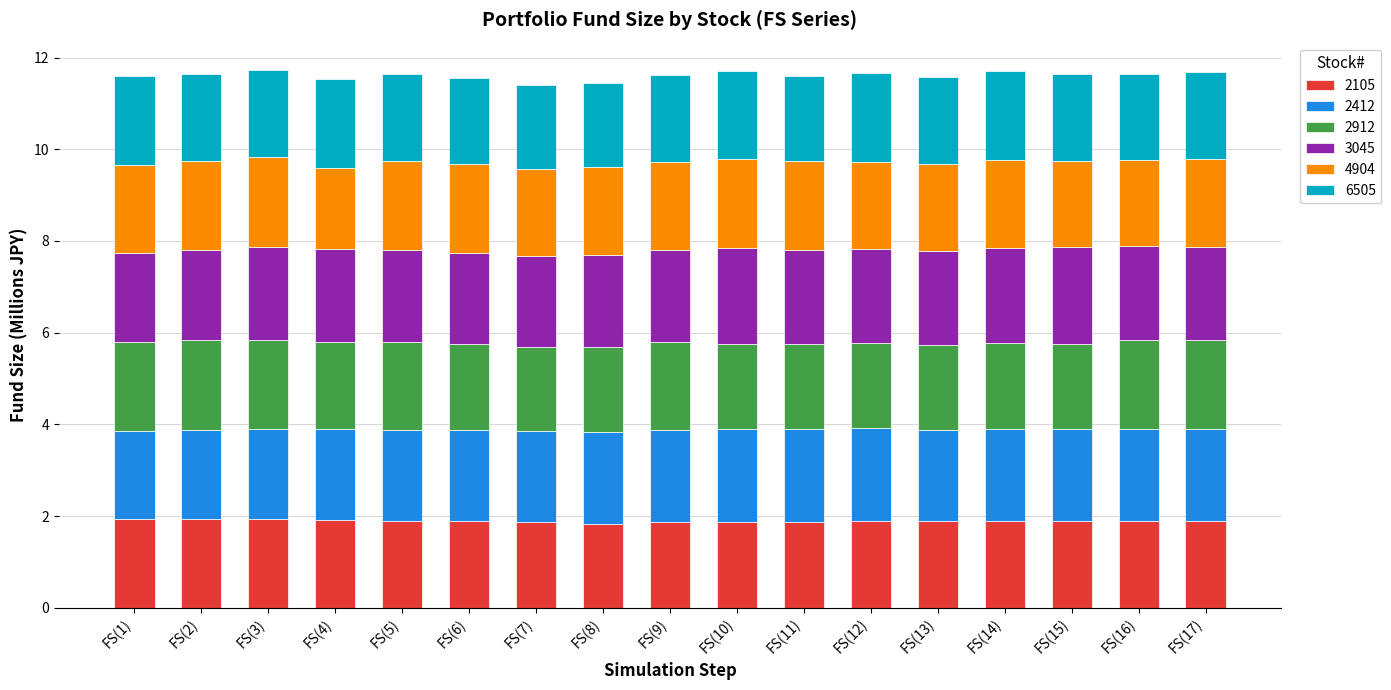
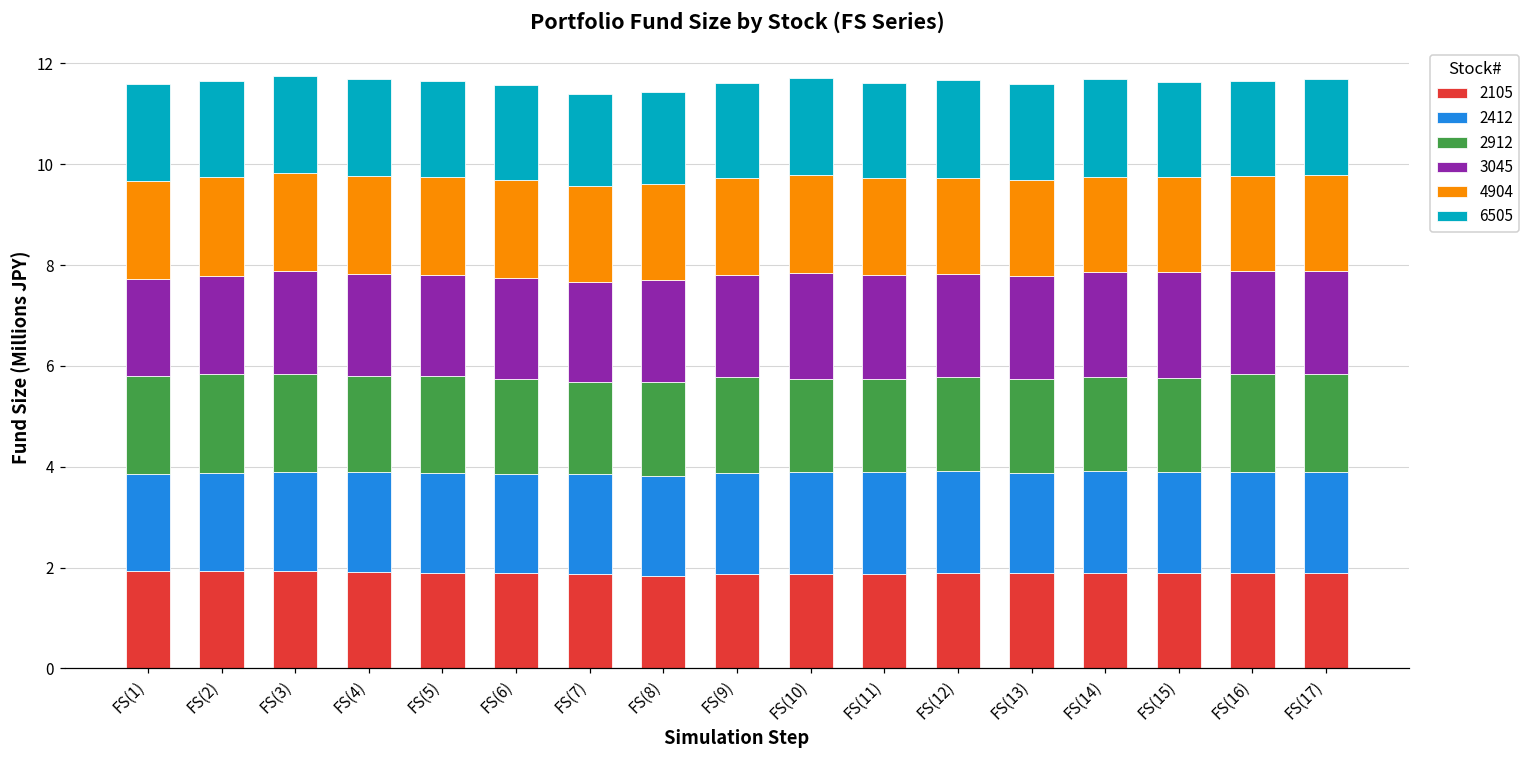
4904, FS(4): 1.8 -> 1.9
